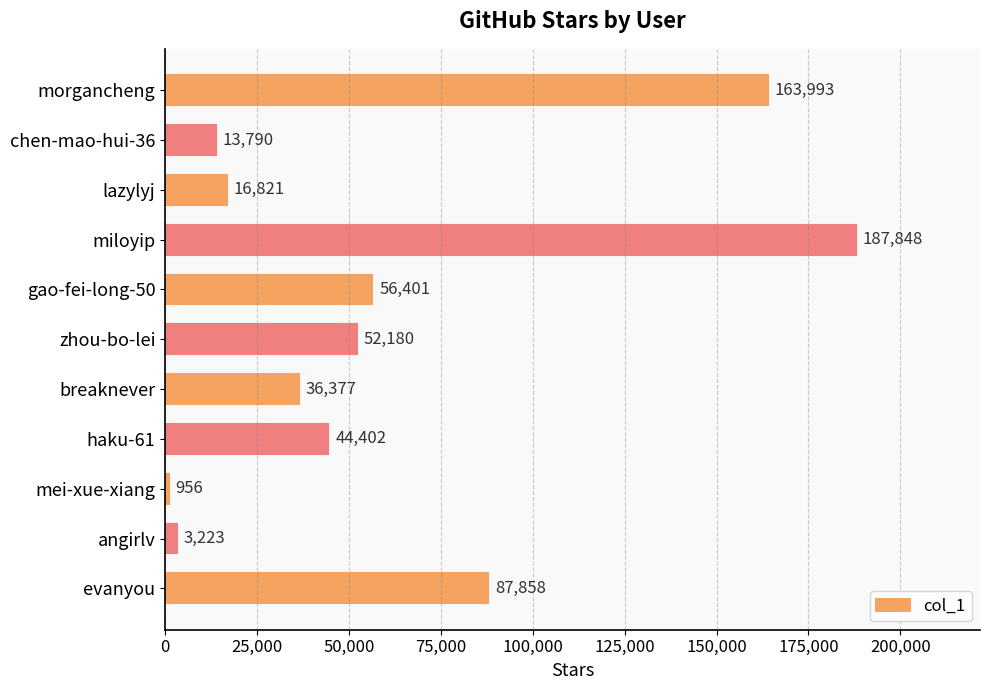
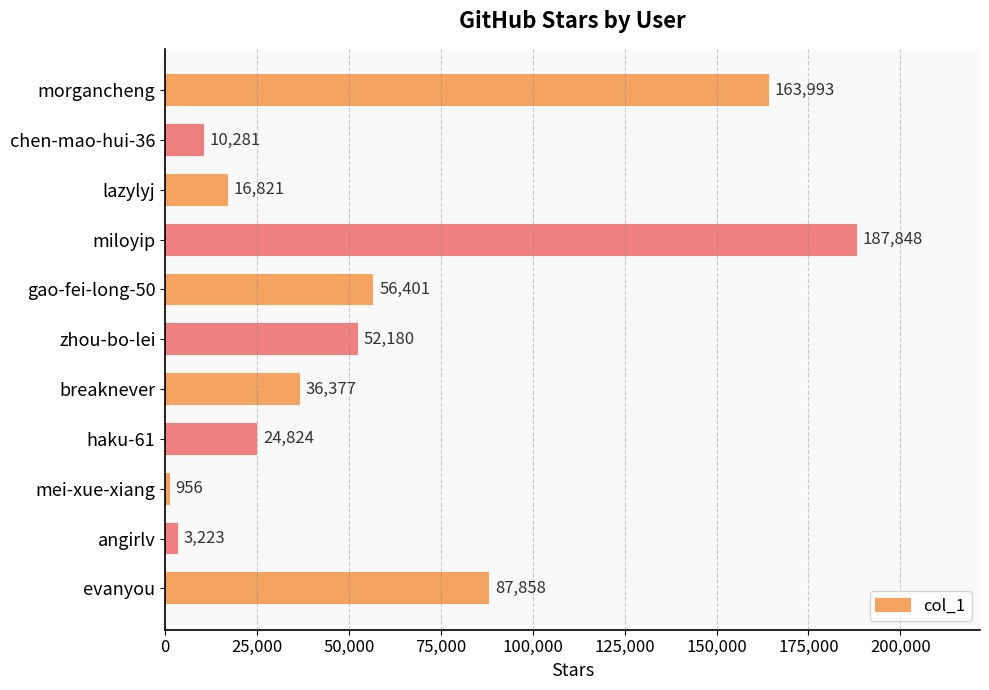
chen-mao-hui-36: 13,790 -> 10,281
haku-61: 44,402 -> 24,824
